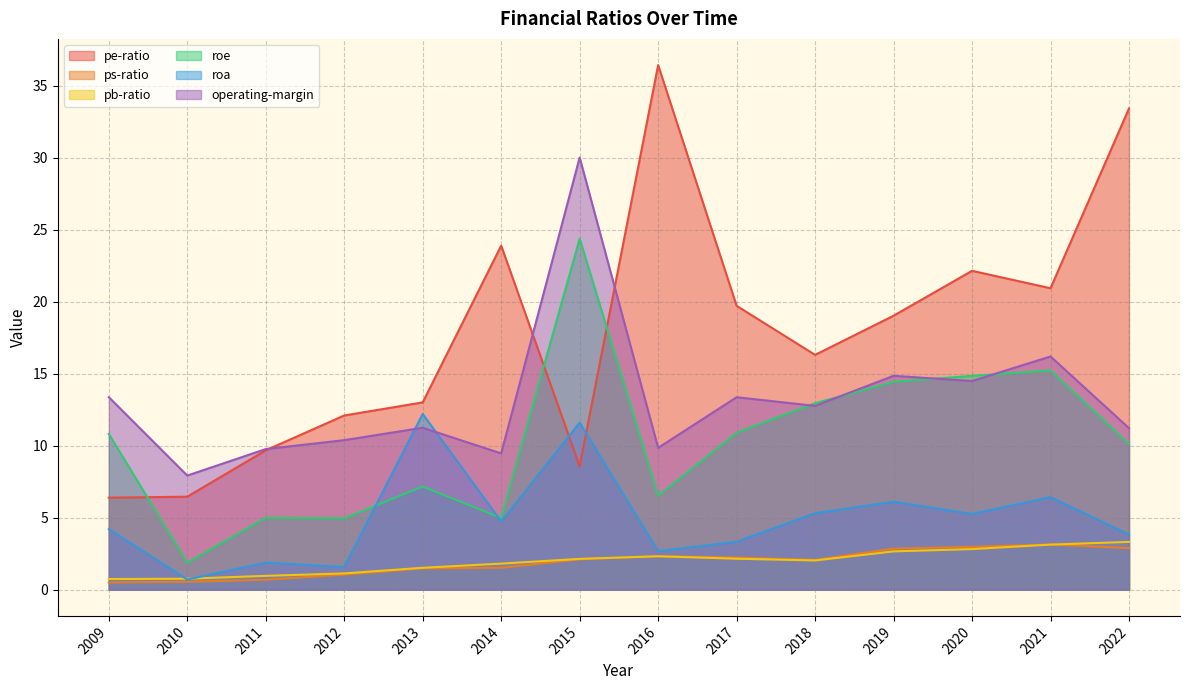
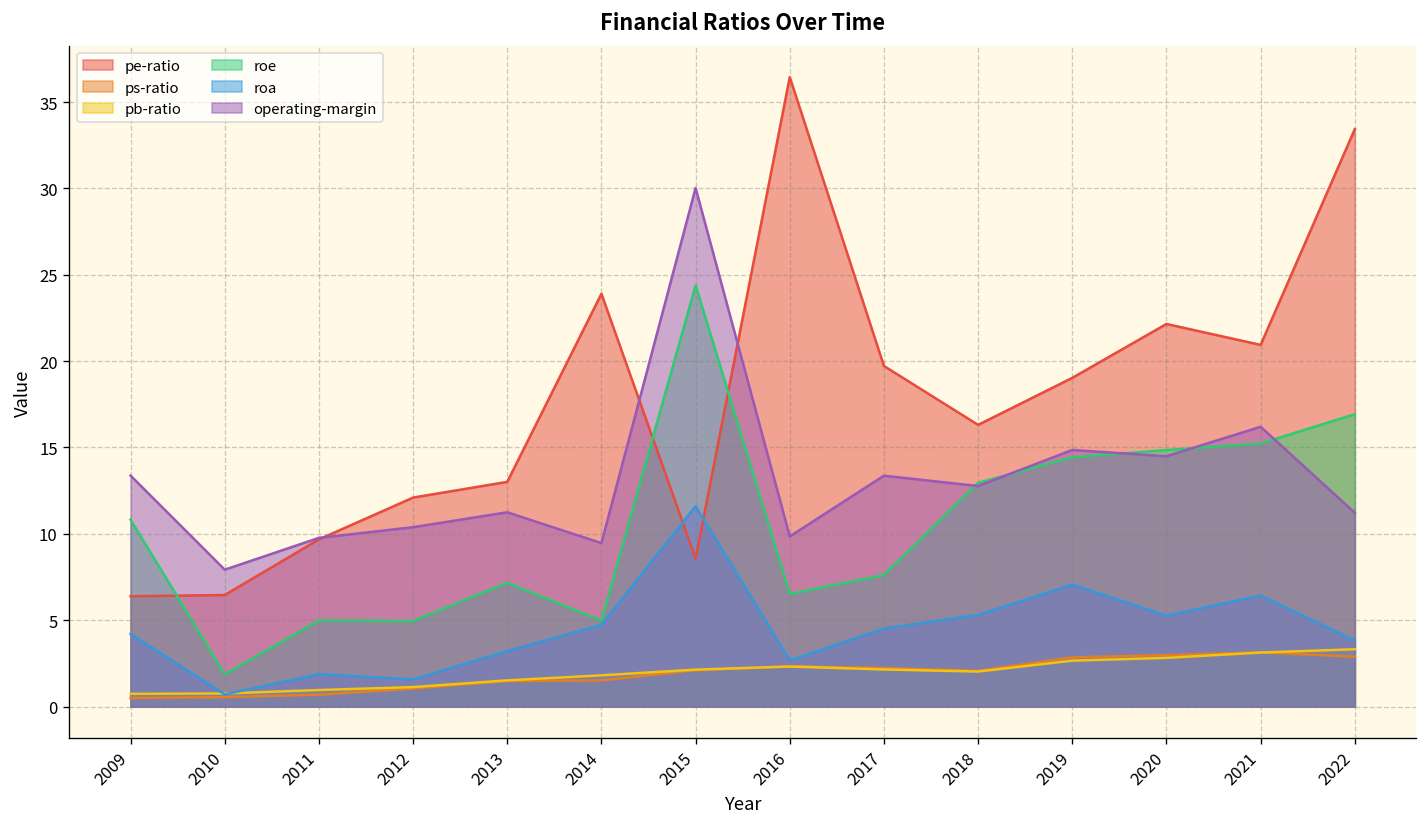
roa, 2013: 12.2 -> 3.2
roe, 2017: 10.9 -> 7.6
roa, 2017: 3.3 -> 4.5
roa, 2019: 6.1 -> 7.1
roe, 2022: 10.1 -> 16.9
